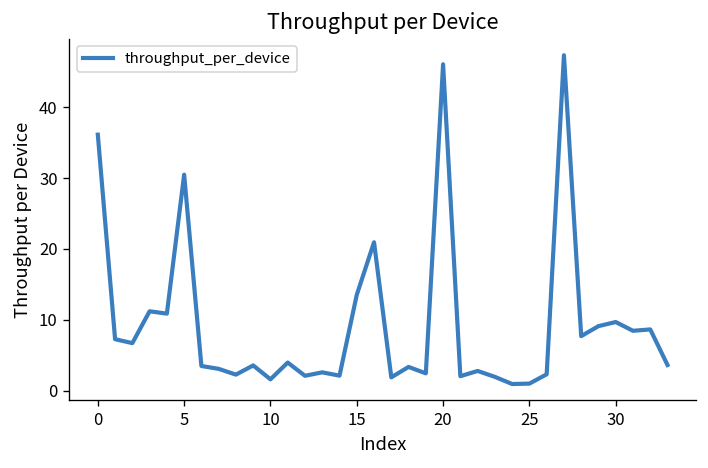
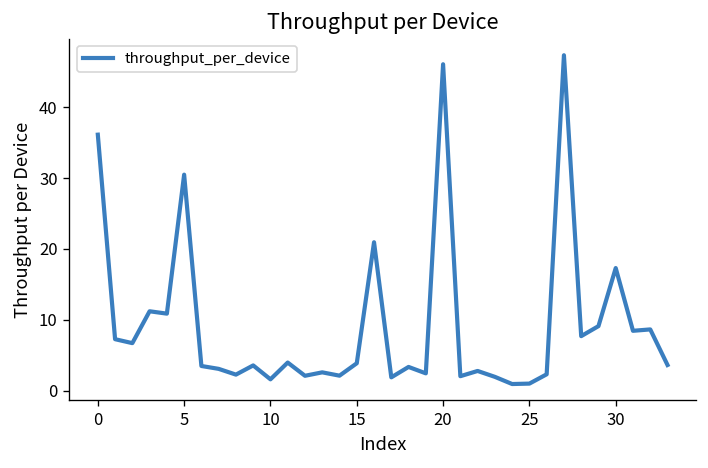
15: 14 -> 4
30: 10 -> 17
